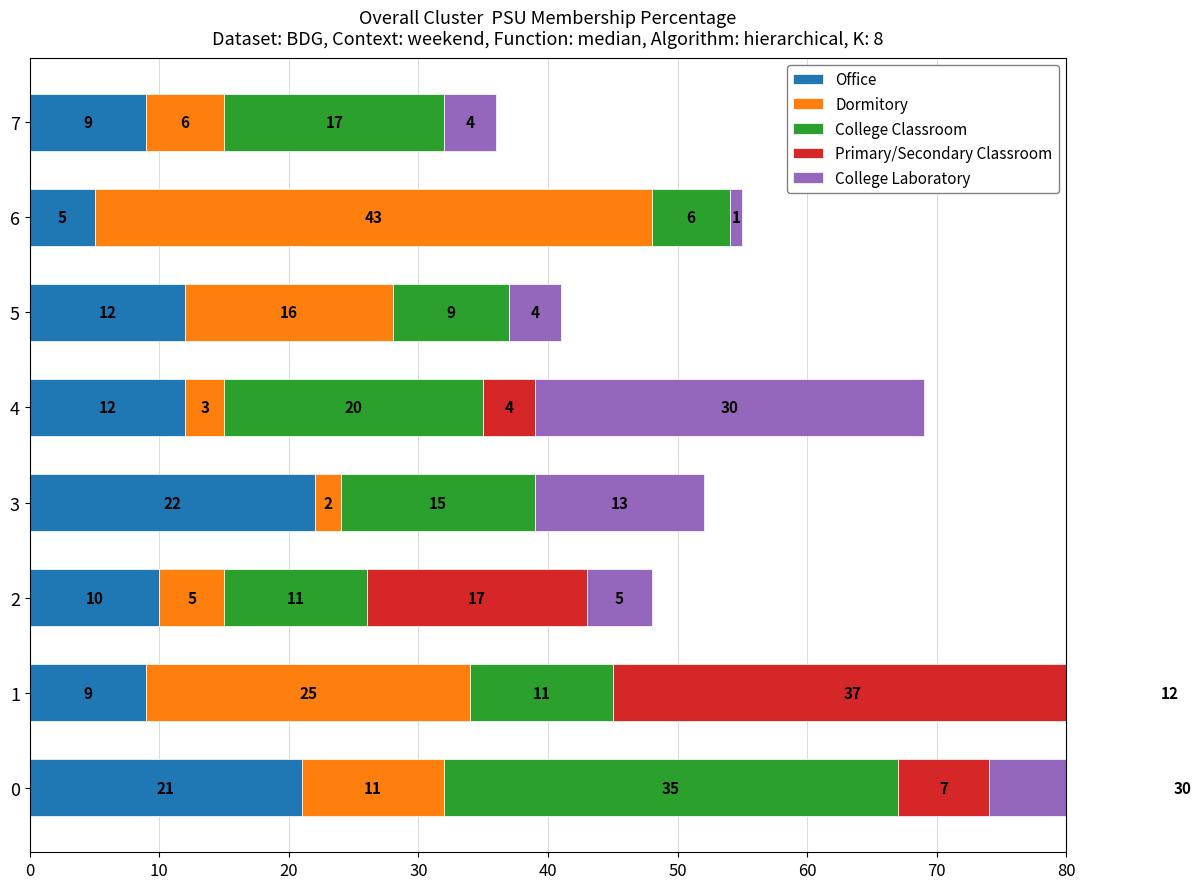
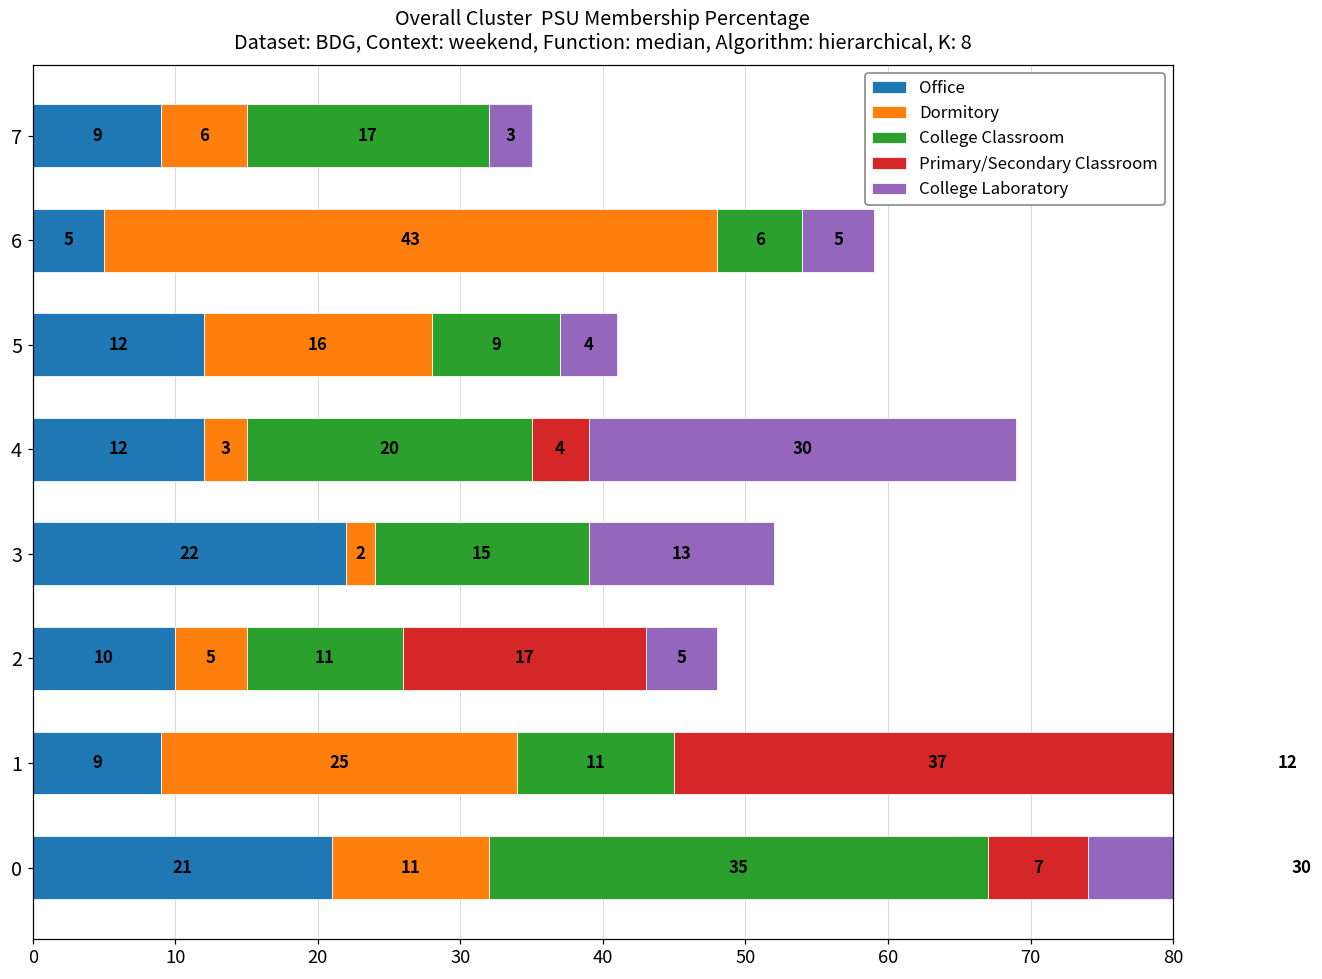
College Laboratory, 7: 4 -> 3
College Laboratory, 6: 1 -> 5
